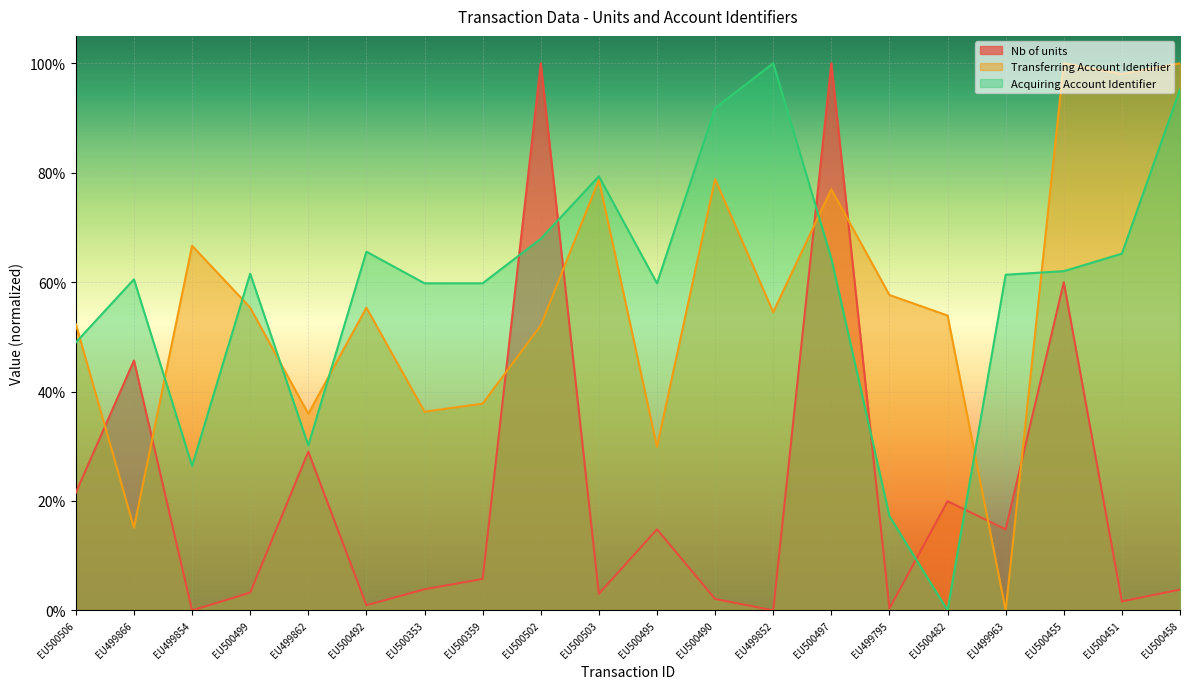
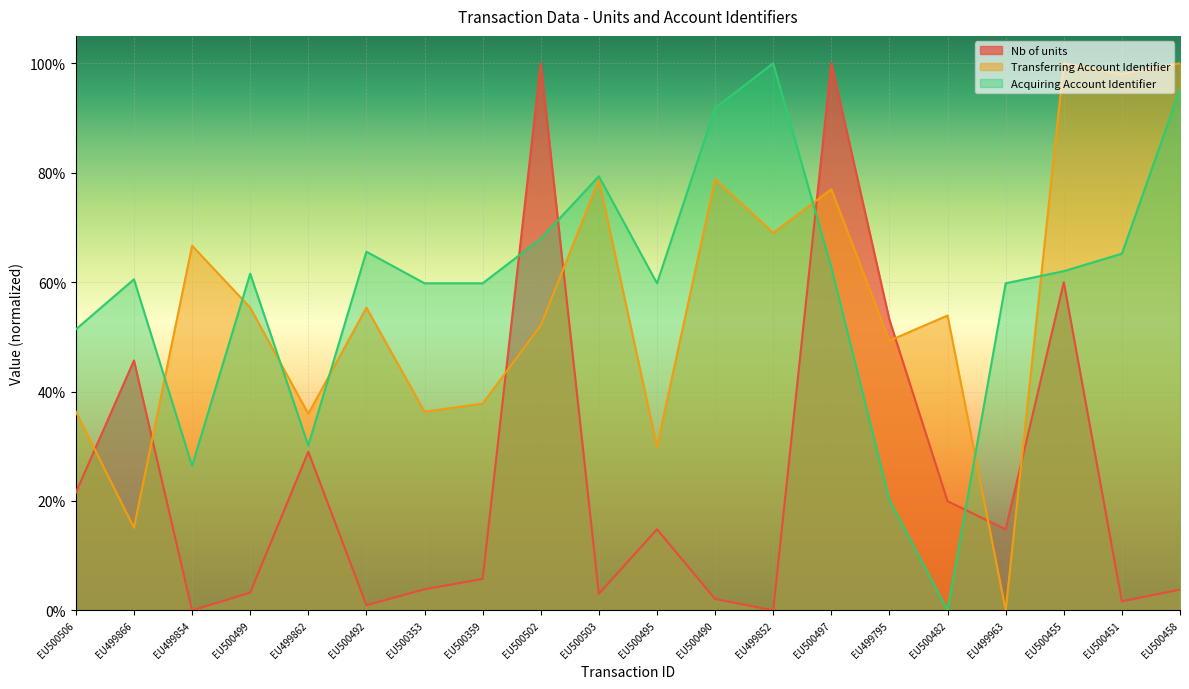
Transferring Account Identifier, EU500506: 52% -> 36%
Acquiring Account Identifier, EU500506: 49% -> 51%
Transferring Account Identifier, EU499852: 55% -> 69%
Acquiring Account Identifier, EU500497: 64% -> 63%
Nb of units, EU499795: 0% -> 53%
Transferring Account Identifier, EU499795: 58% -> 49%
Acquiring Account Identifier, EU499795: 17% -> 20%
Acquiring Account Identifier, EU499963: 61% -> 60%
